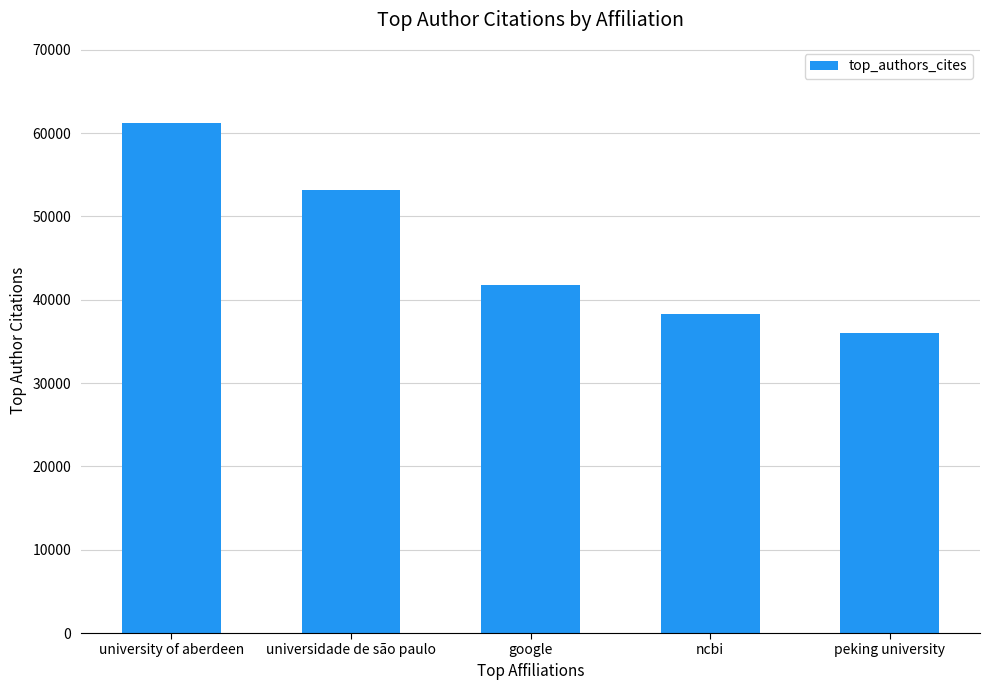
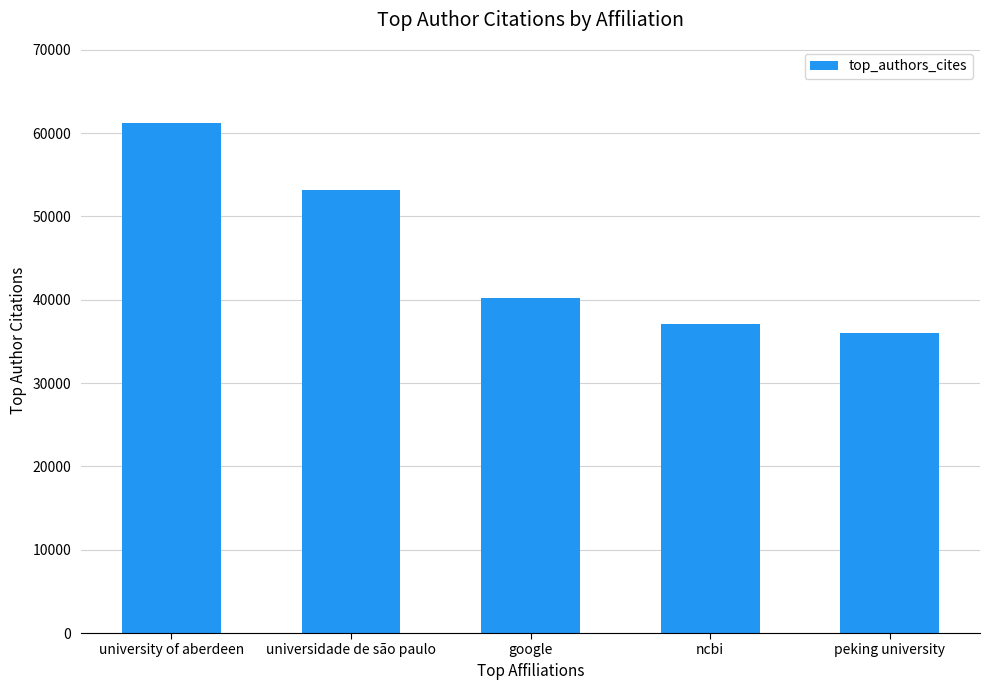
google: 42000 -> 40000
ncbi: 38000 -> 37000
